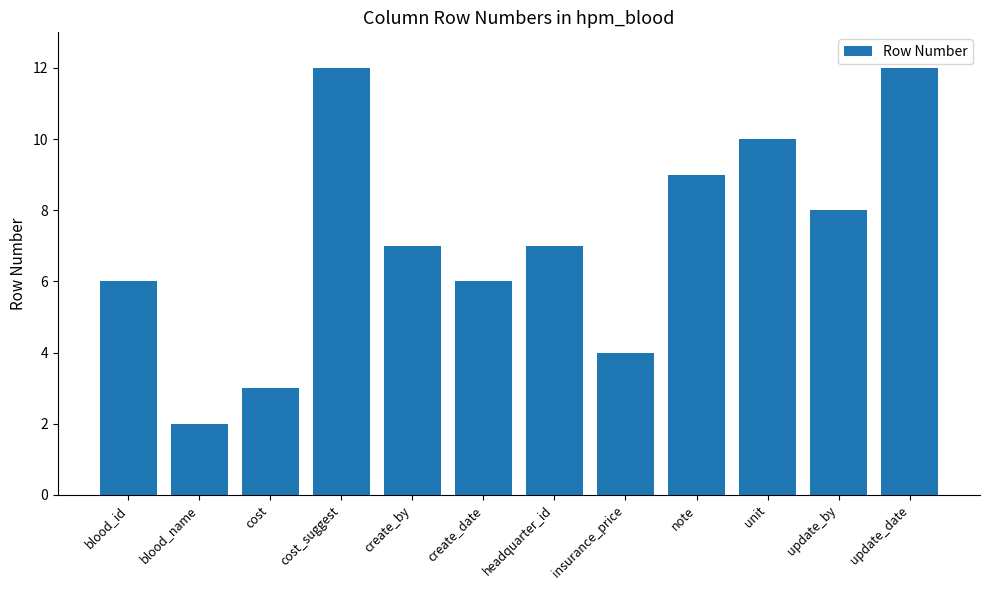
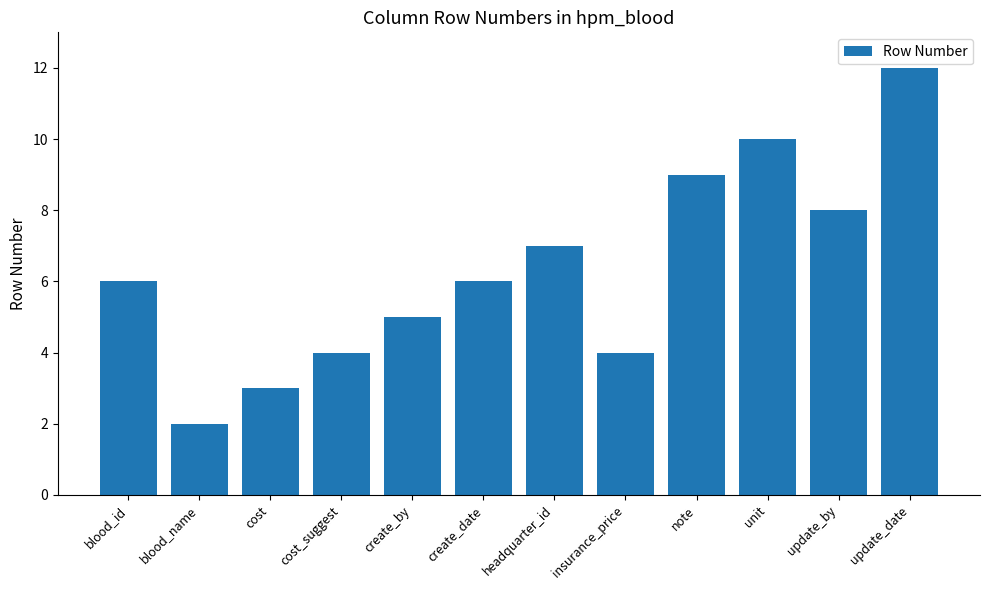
cost_suggest: 12 -> 4
create_by: 7 -> 5
